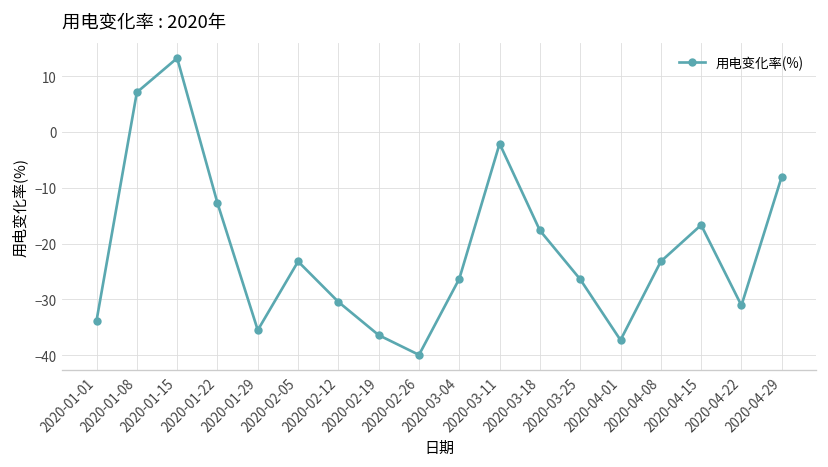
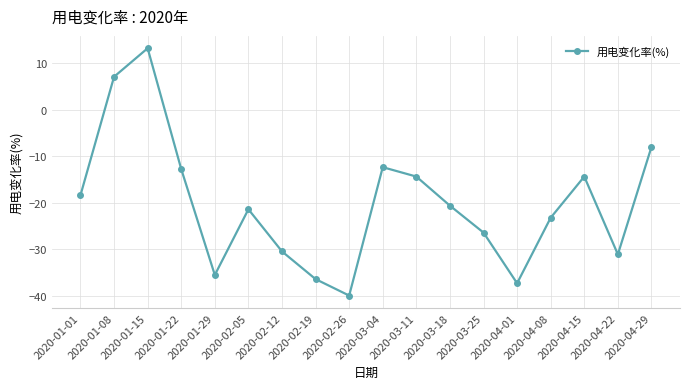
2020-01-01: -34 -> -18
2020-02-05: -23 -> -21
2020-03-04: -26 -> -12
2020-03-11: -2 -> -14
2020-03-18: -18 -> -21
2020-04-15: -17 -> -14
